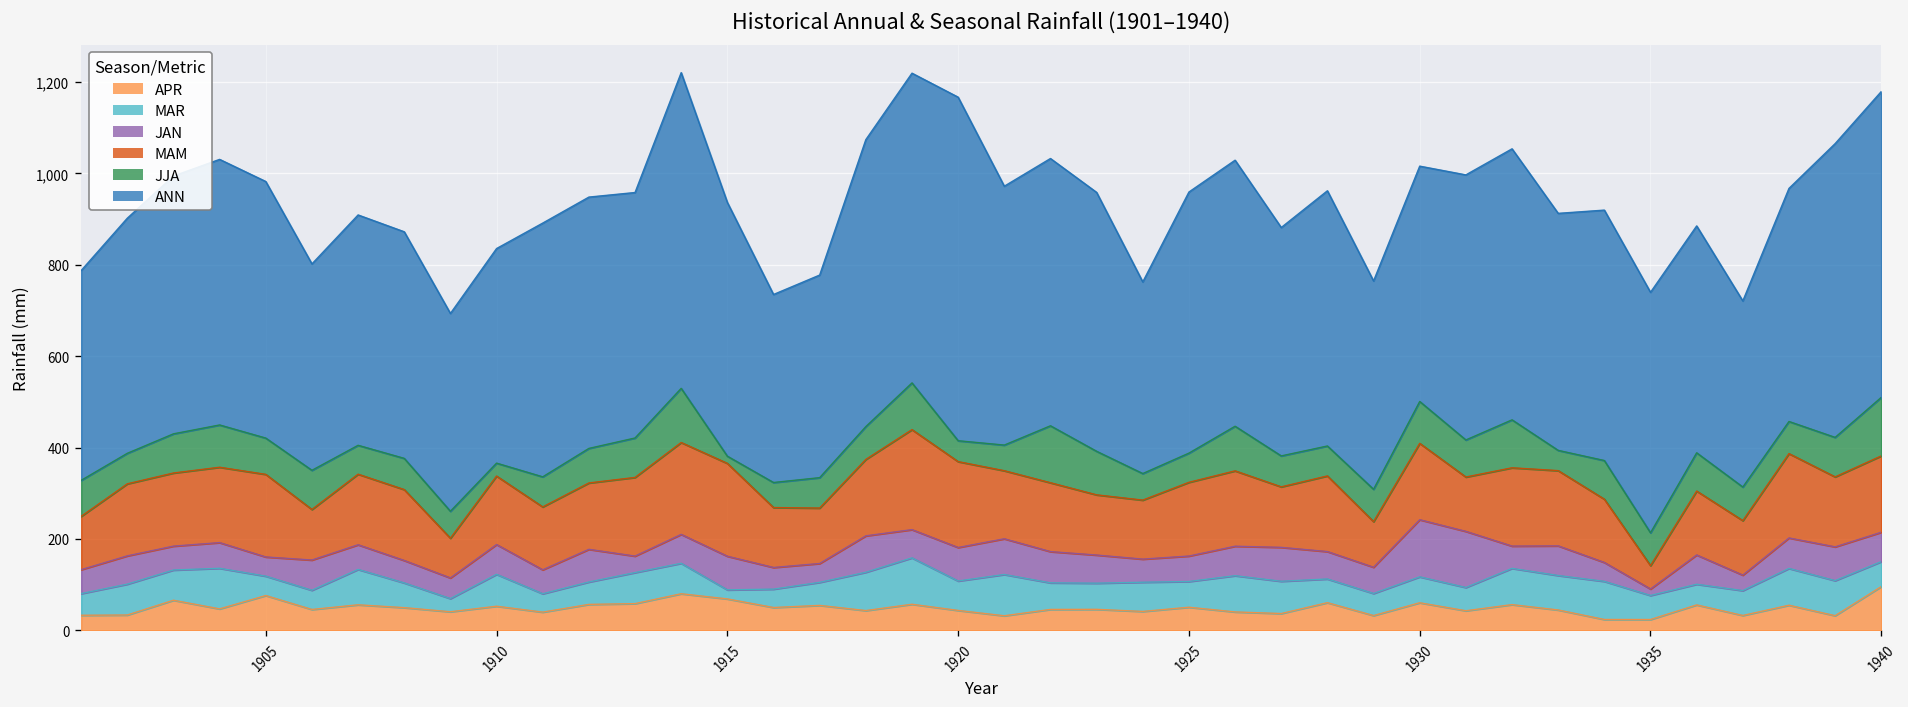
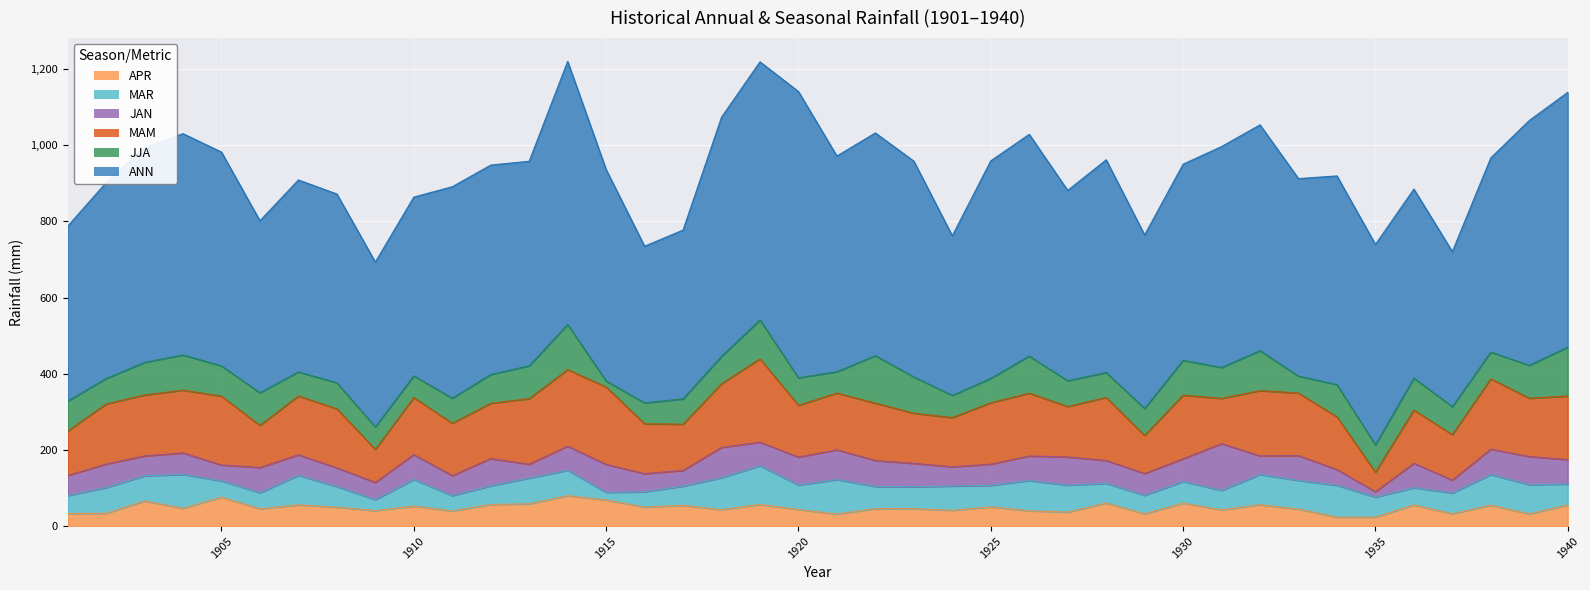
JJA, 1910: 30 -> 60
MAM, 1920: 190 -> 140
JJA, 1920: 50 -> 70
JAN, 1930: 120 -> 60
APR, 1940: 100 -> 60
